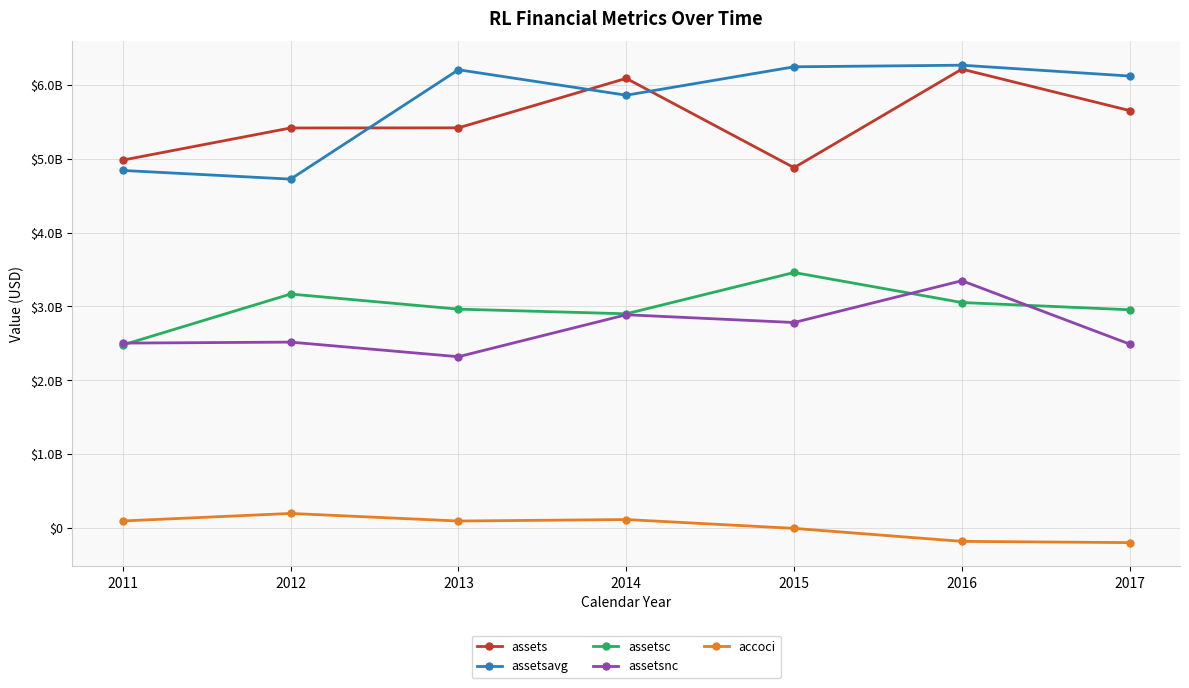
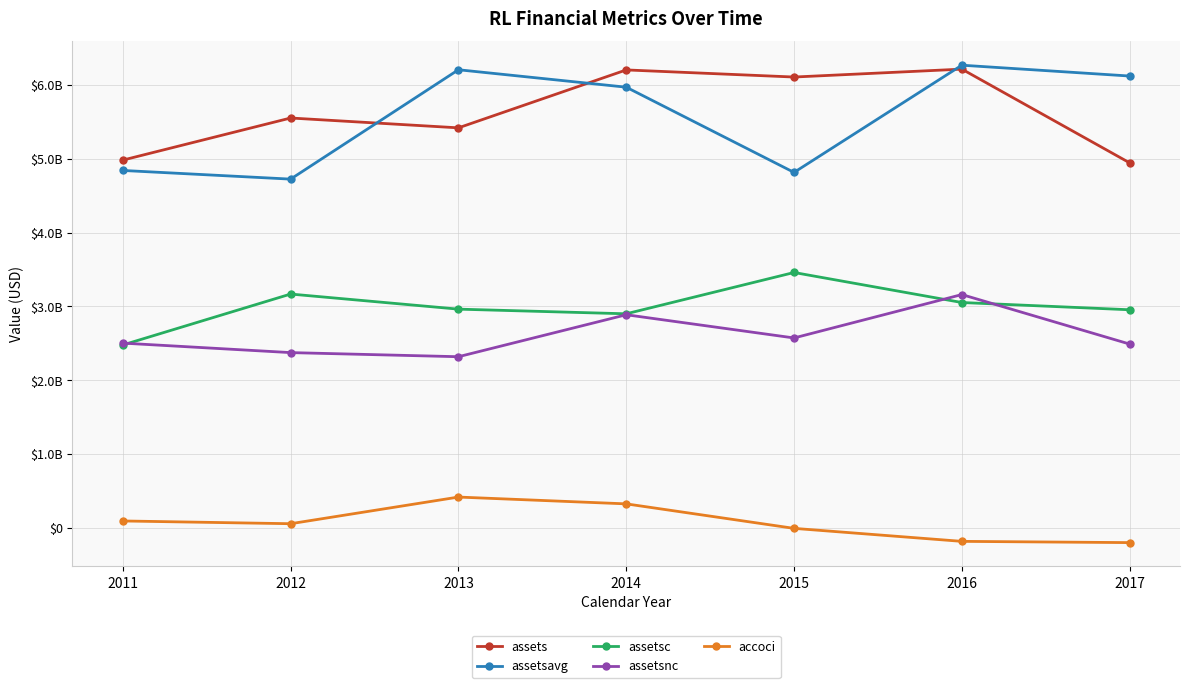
assets, 2012: $5400000000 -> $5600000000
assetsnc, 2012: $2500000000 -> $2400000000
accoci, 2012: $200000000 -> $100000000
accoci, 2013: $100000000 -> $400000000
assets, 2014: $6100000000 -> $6200000000
assetsavg, 2014: $5900000000 -> $6000000000
accoci, 2014: $100000000 -> $300000000
assets, 2015: $4900000000 -> $6100000000
assetsavg, 2015: $6200000000 -> $4800000000
assetsnc, 2015: $2800000000 -> $2600000000
assetsnc, 2016: $3300000000 -> $3200000000
assets, 2017: $5700000000 -> $4900000000
